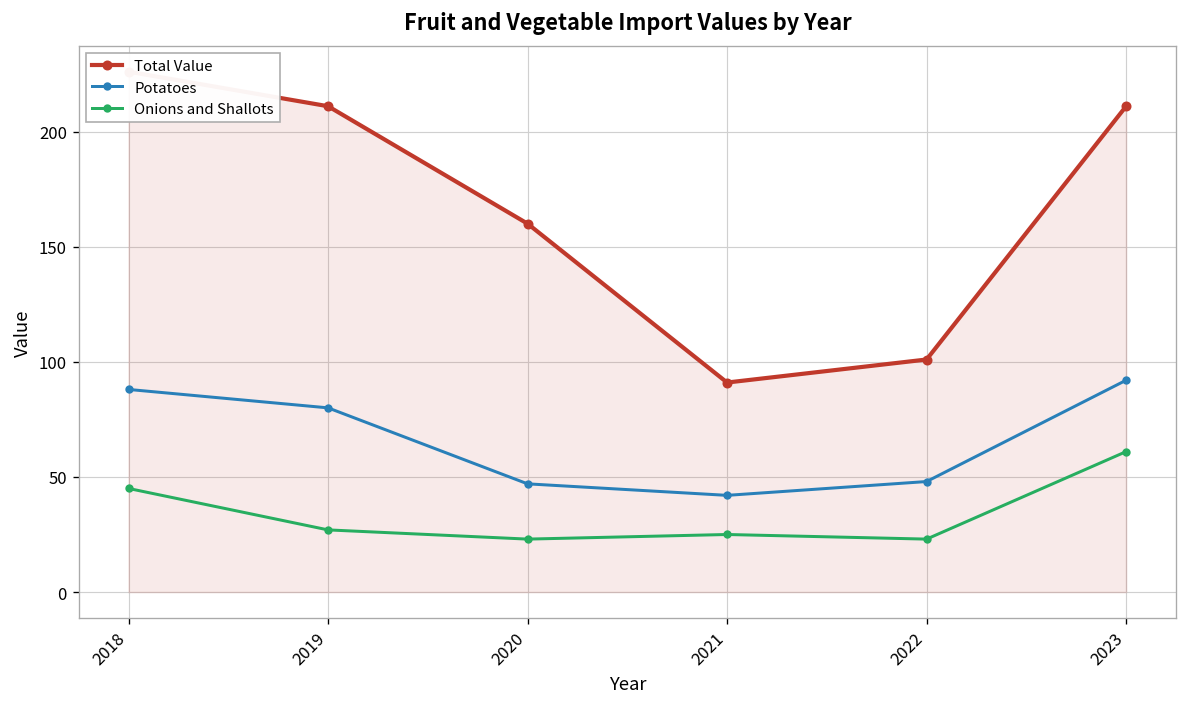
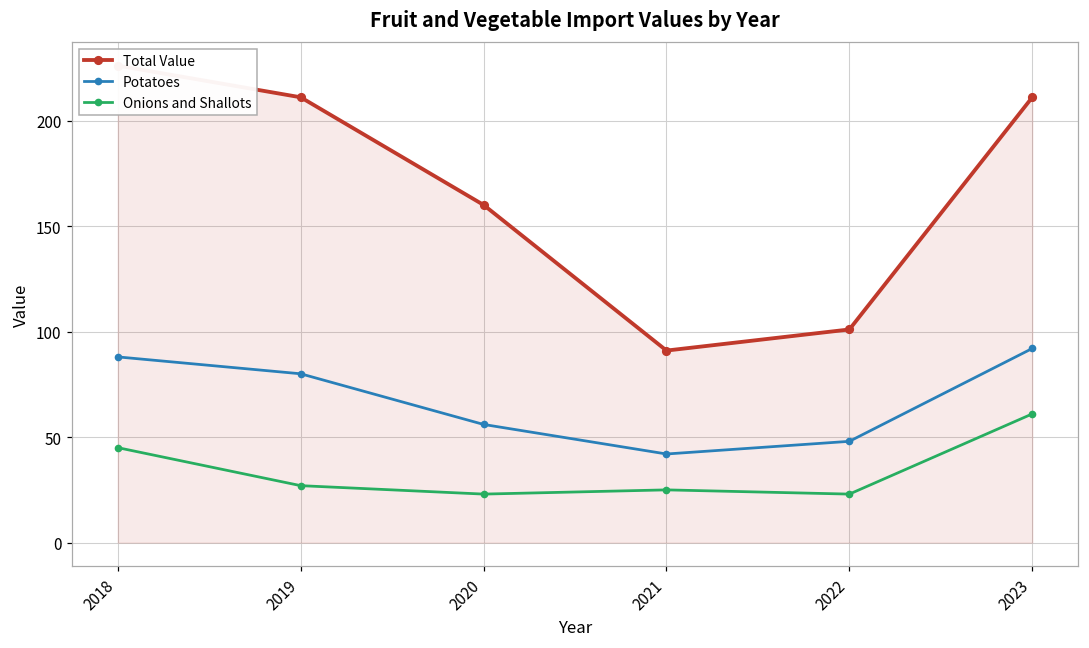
Potatoes, 2020: 47 -> 56
